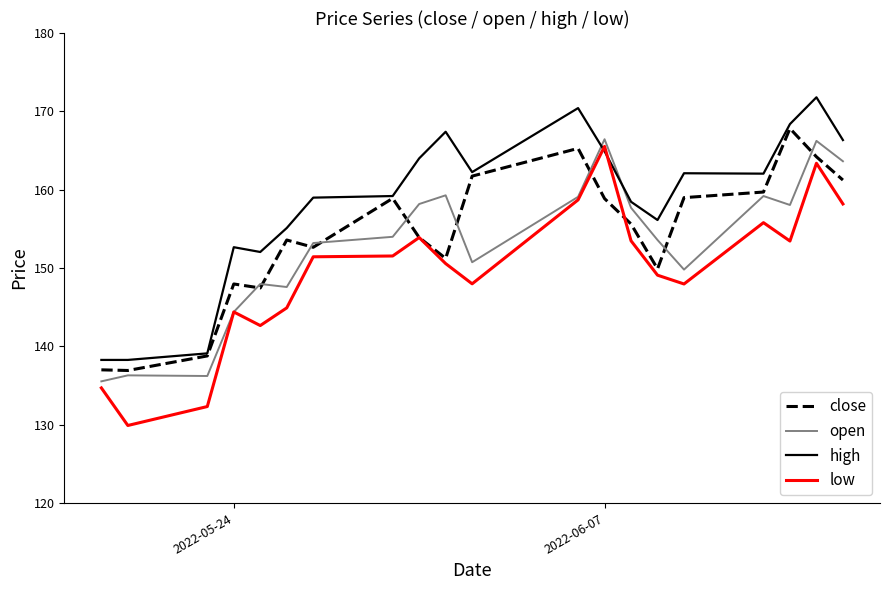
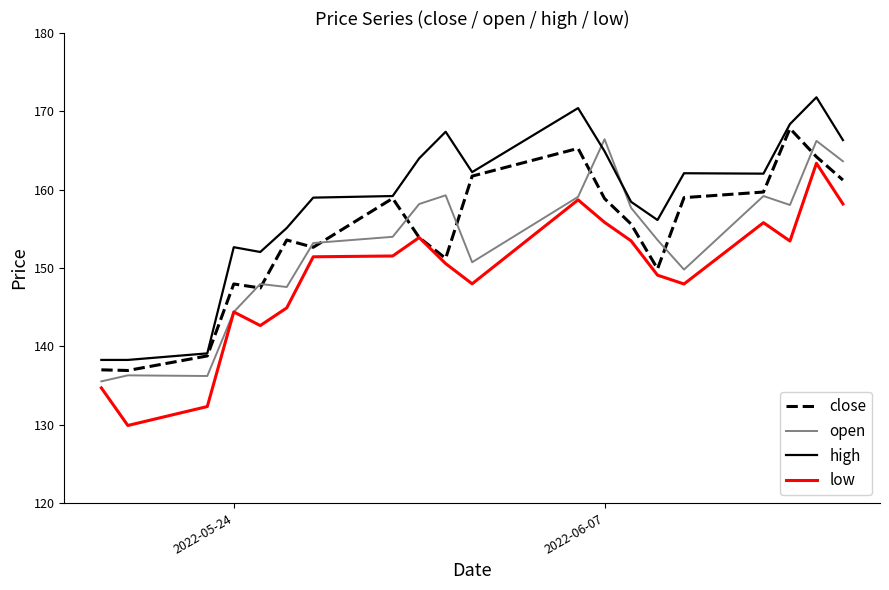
low, 2022-06-07: 166 -> 156
